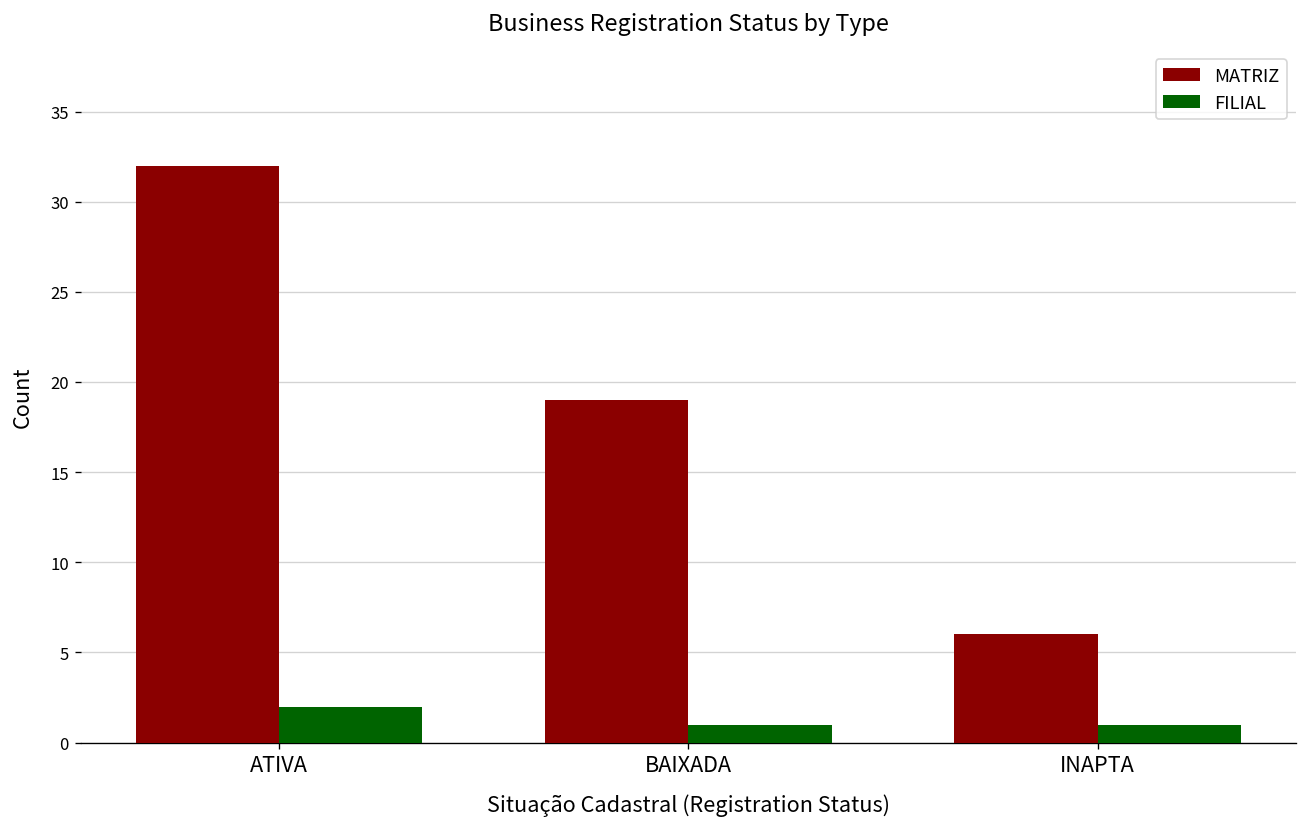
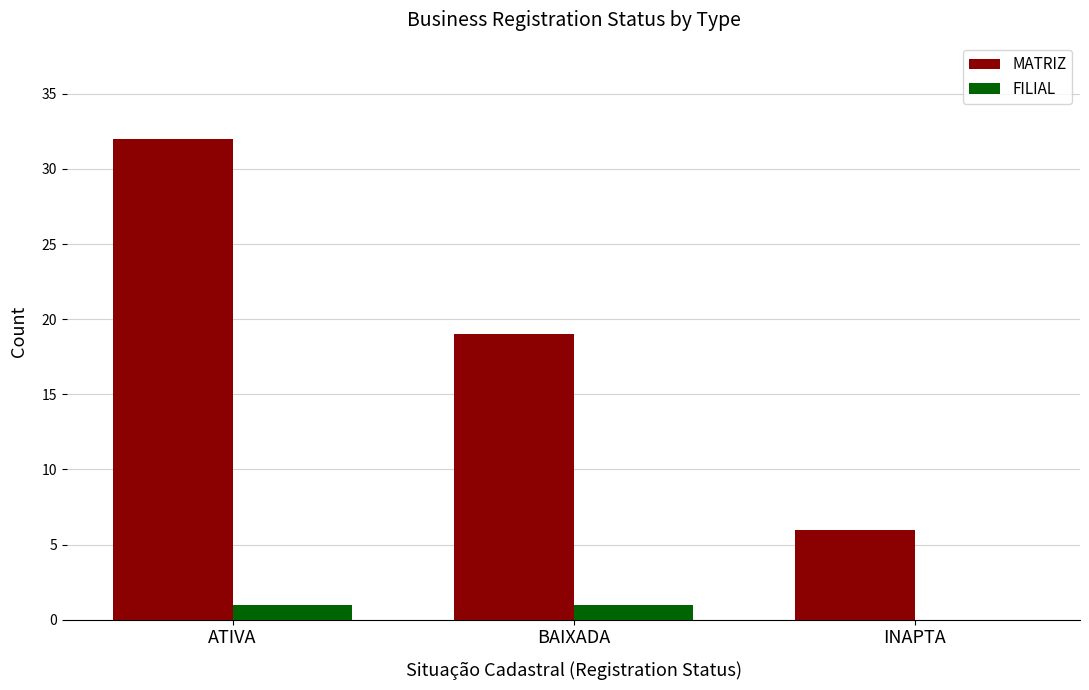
FILIAL, ATIVA: 2 -> 1
FILIAL, INAPTA: 1 -> 0
